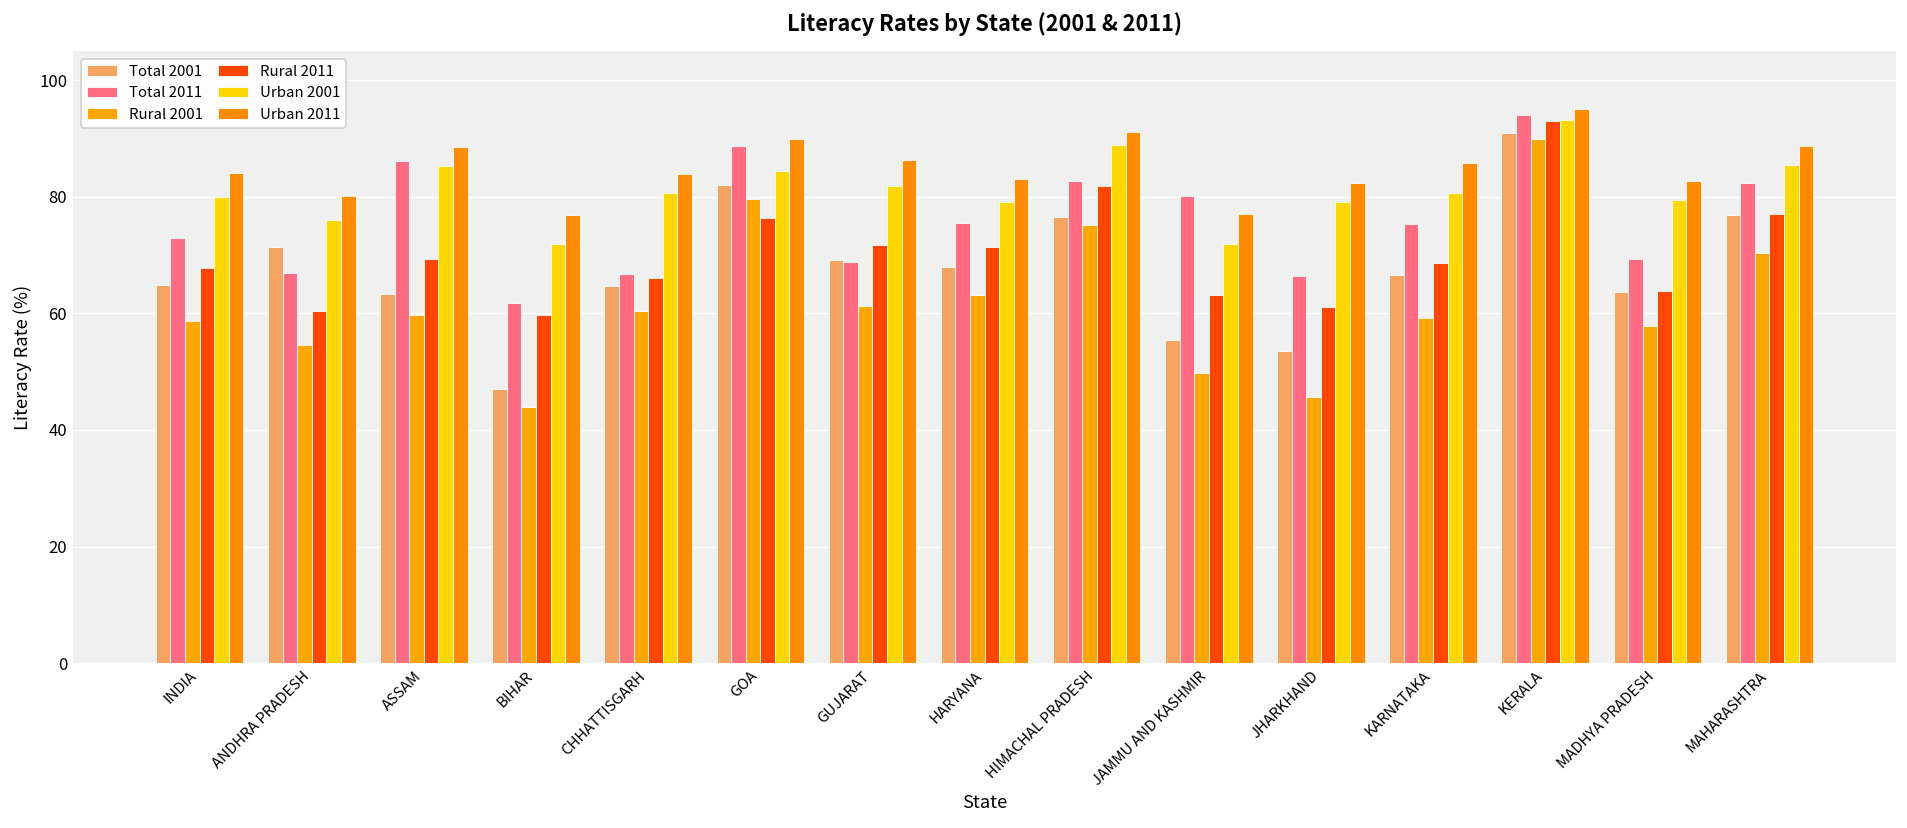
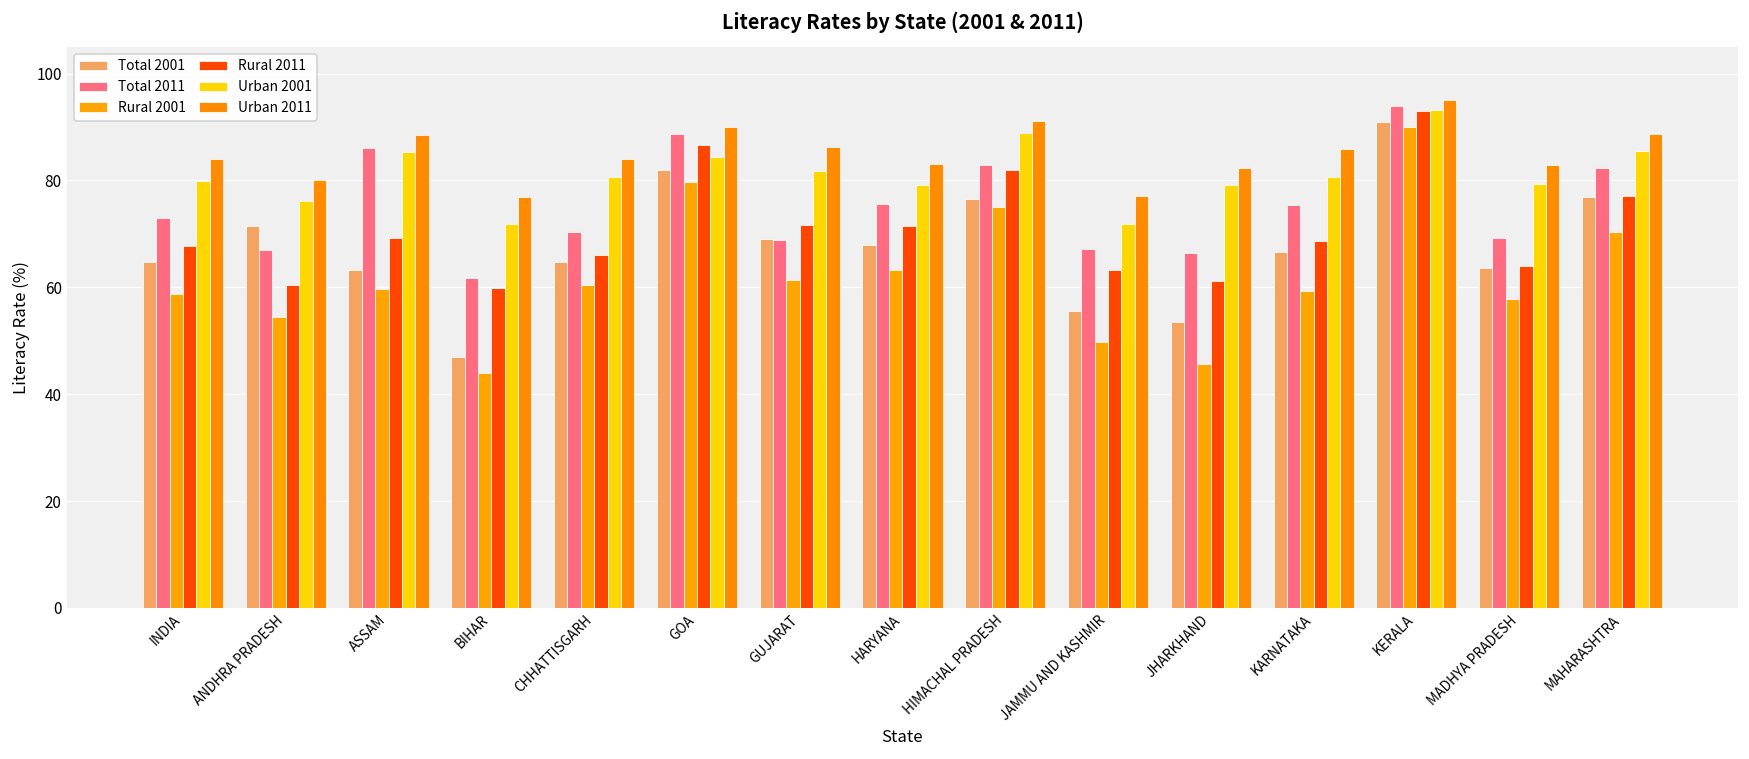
Total 2011, CHHATTISGARH: 67 -> 70
Rural 2011, GOA: 76 -> 87
Total 2011, JAMMU AND KASHMIR: 80 -> 67
